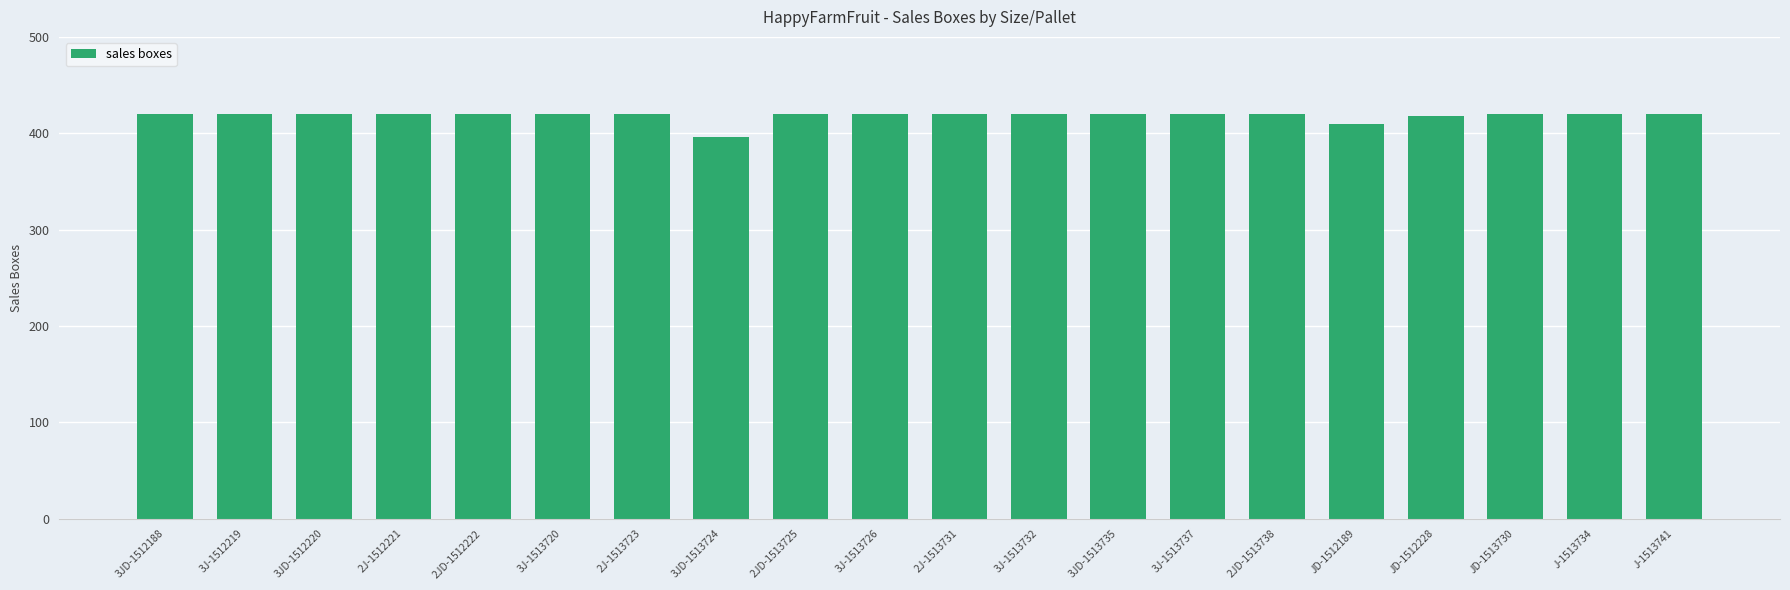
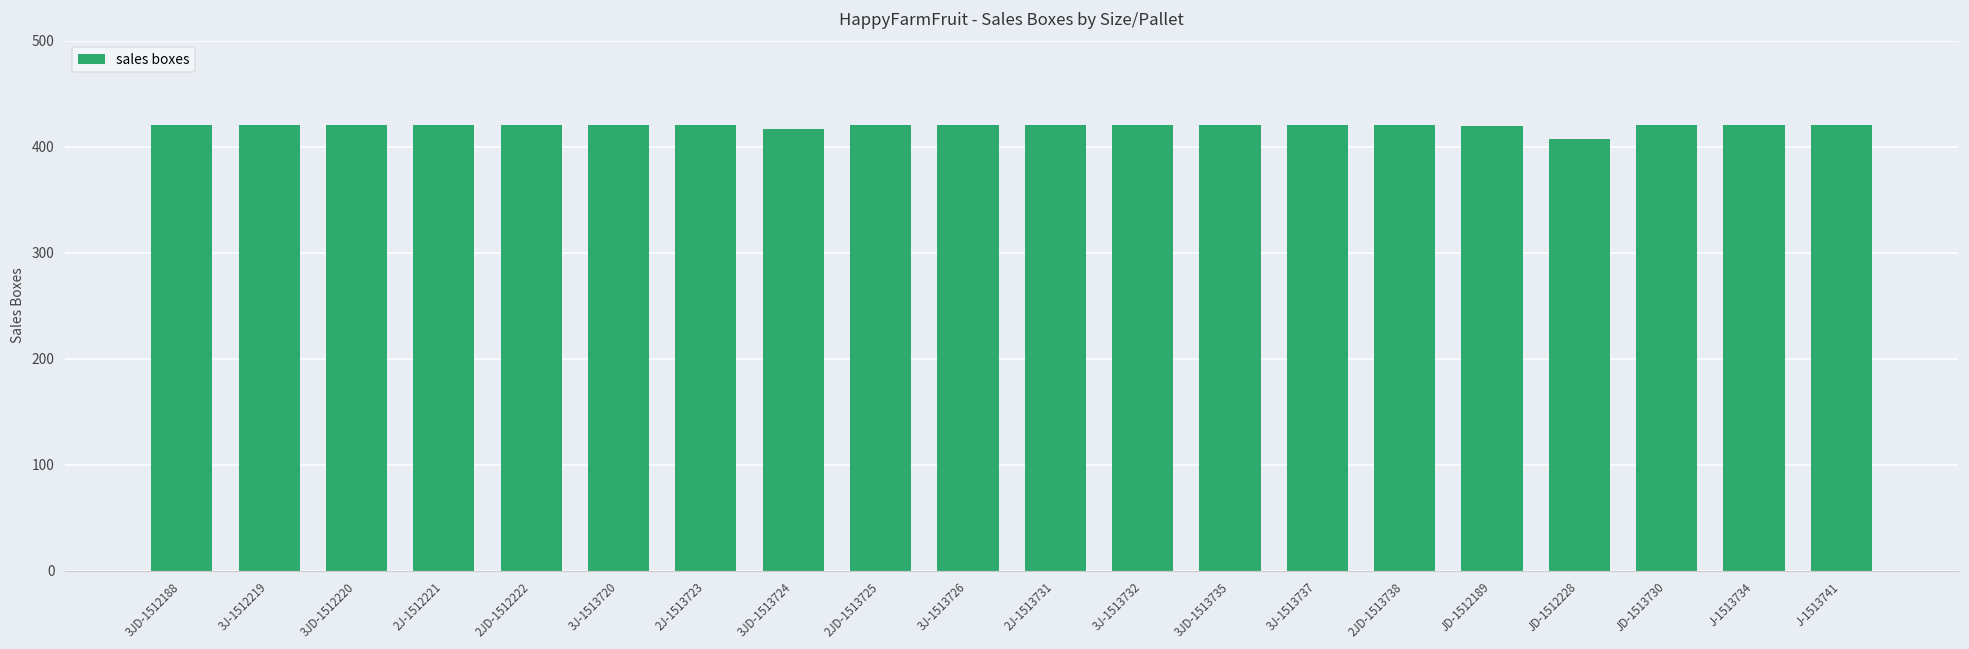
3JD-1513724: 400 -> 420
JD-1512189: 410 -> 420
JD-1512228: 420 -> 410
